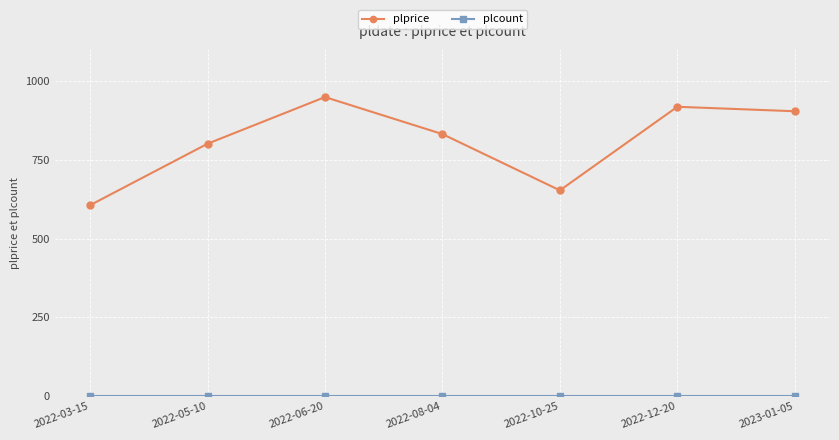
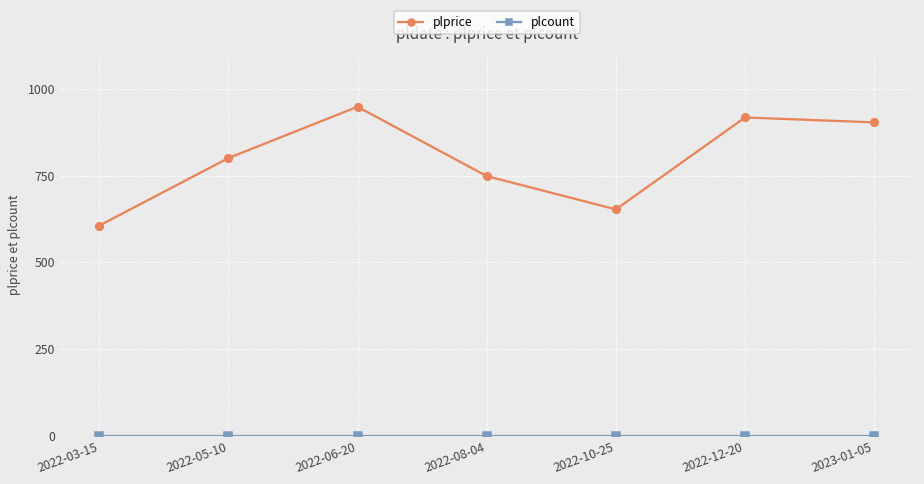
plprice, 2022-08-04: 830 -> 750
